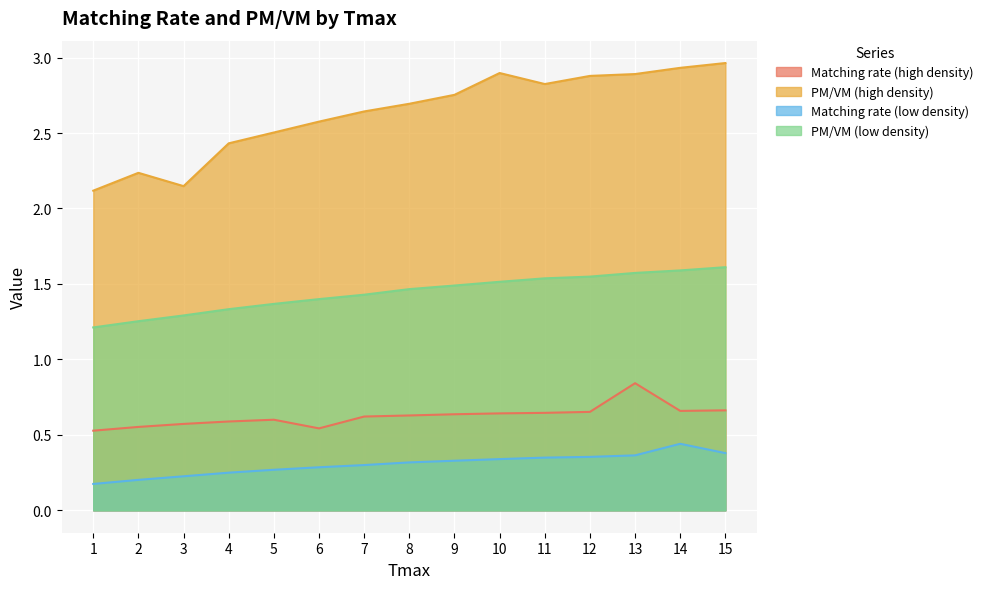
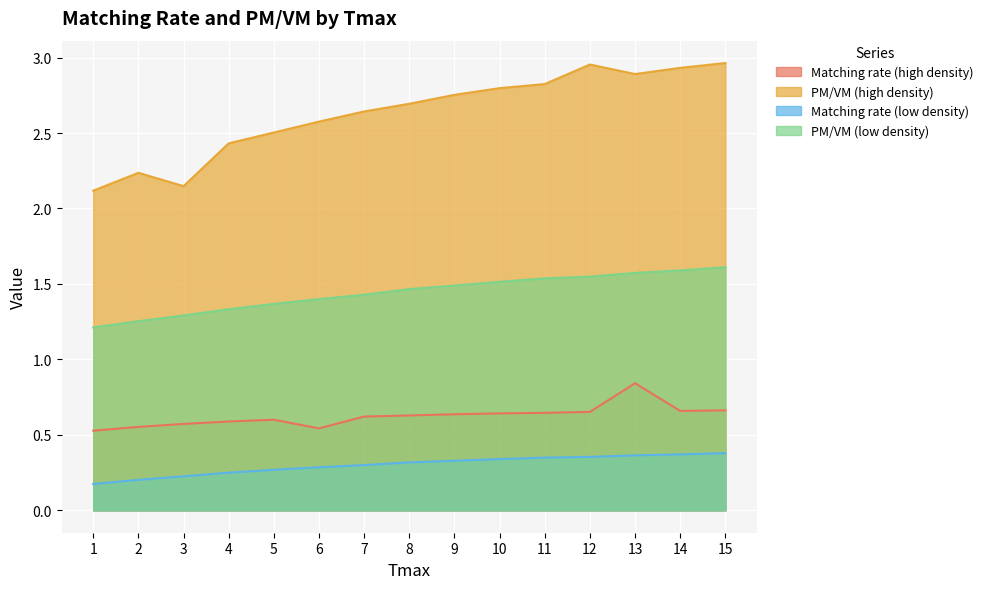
PM/VM (high density), 10: 2.90 -> 2.80
PM/VM (high density), 12: 2.88 -> 2.95
Matching rate (low density), 14: 0.44 -> 0.37
